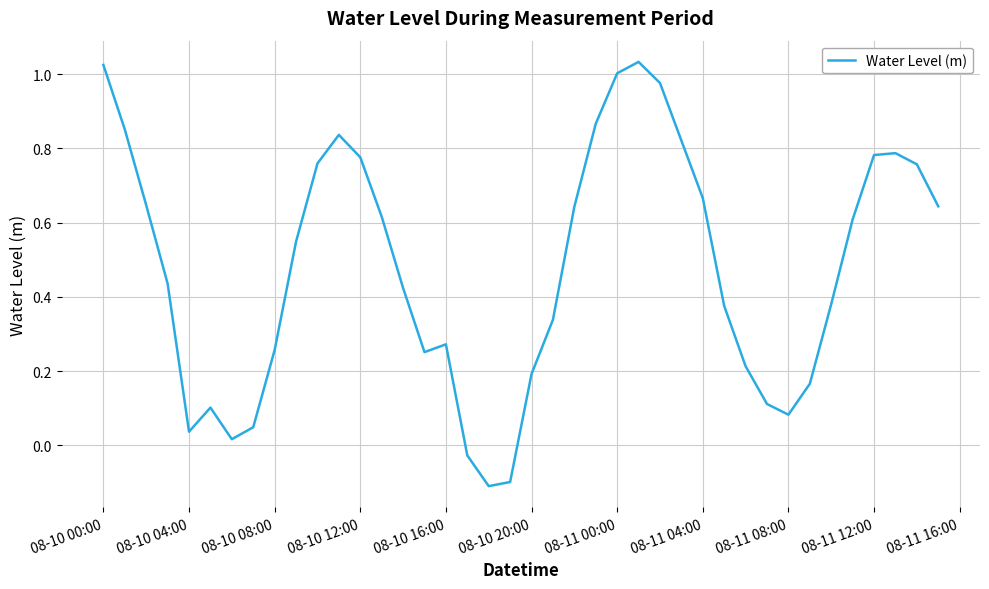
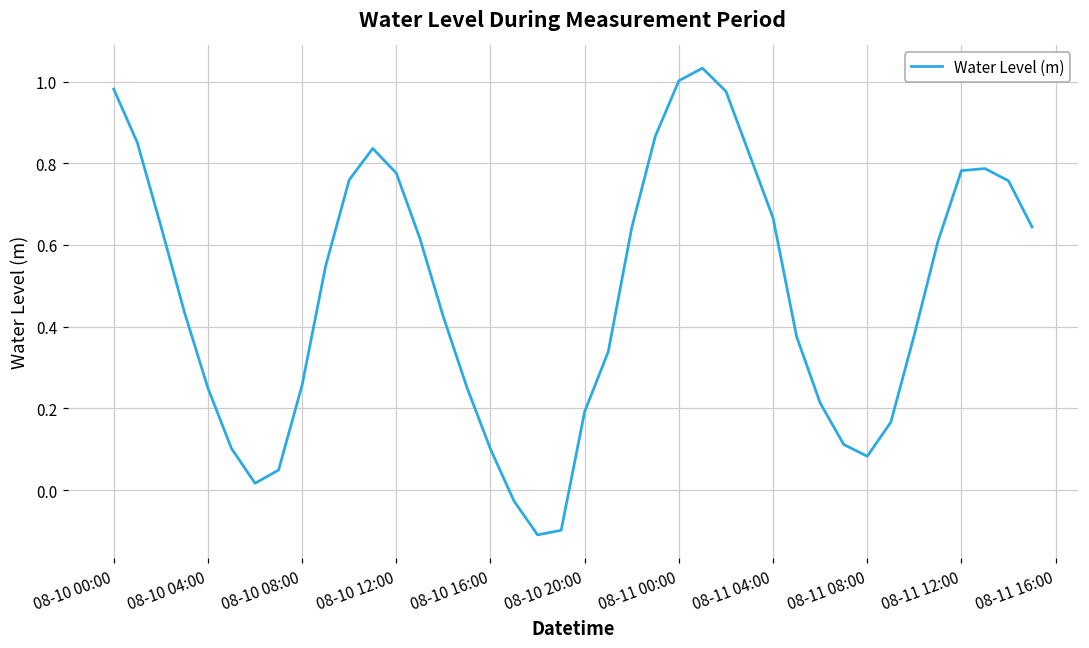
08-10 00:00: 1.02 -> 0.98
08-10 04:00: 0.04 -> 0.25
08-10 16:00: 0.27 -> 0.10
